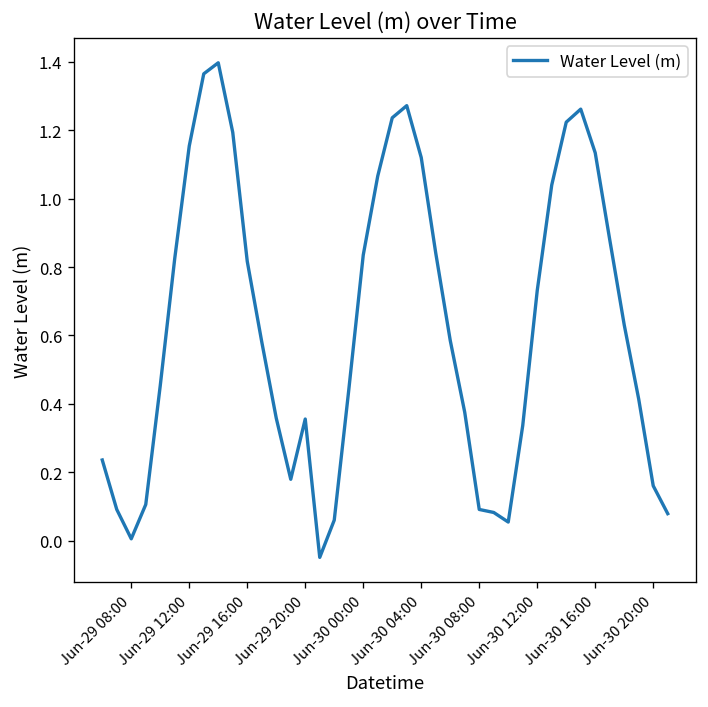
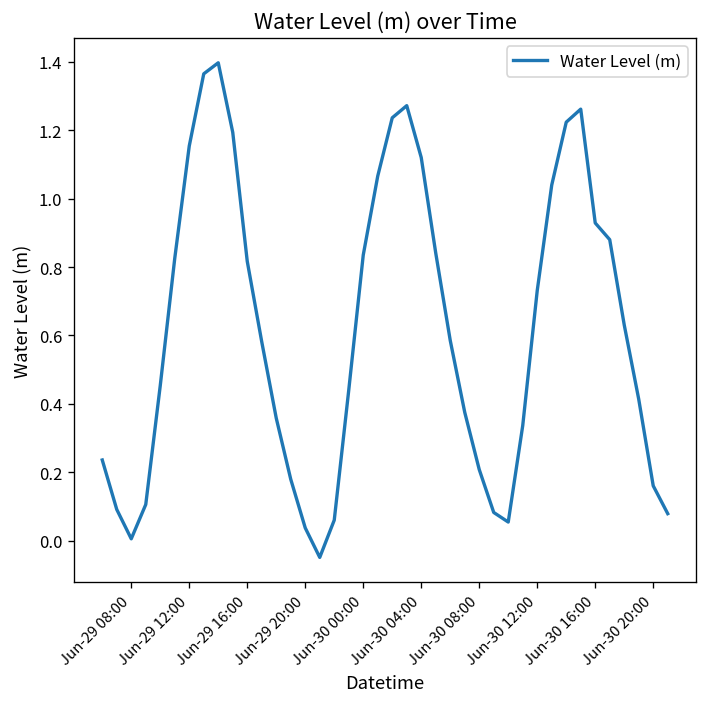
Jun-29 20:00: 0.36 -> 0.04
Jun-30 08:00: 0.09 -> 0.21
Jun-30 16:00: 1.13 -> 0.93
